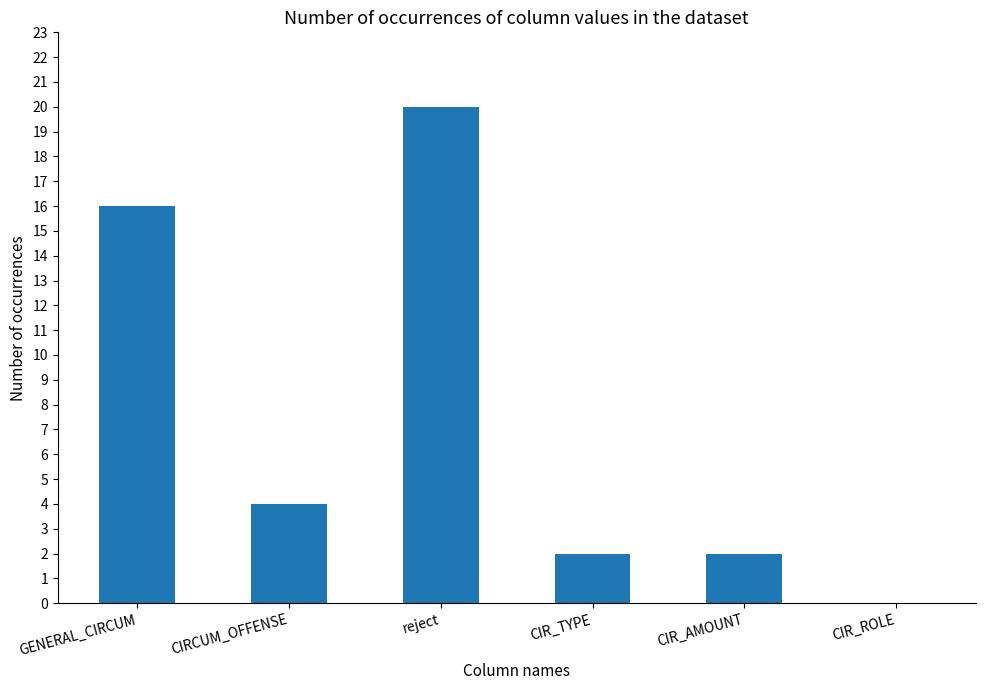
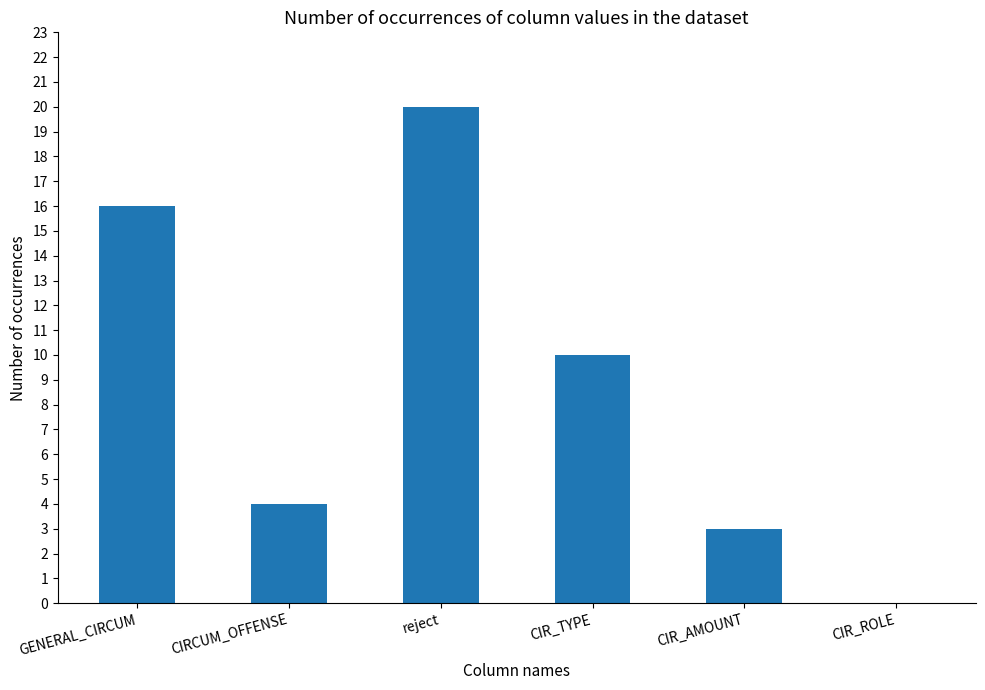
CIR_TYPE: 2 -> 10
CIR_AMOUNT: 2 -> 3
